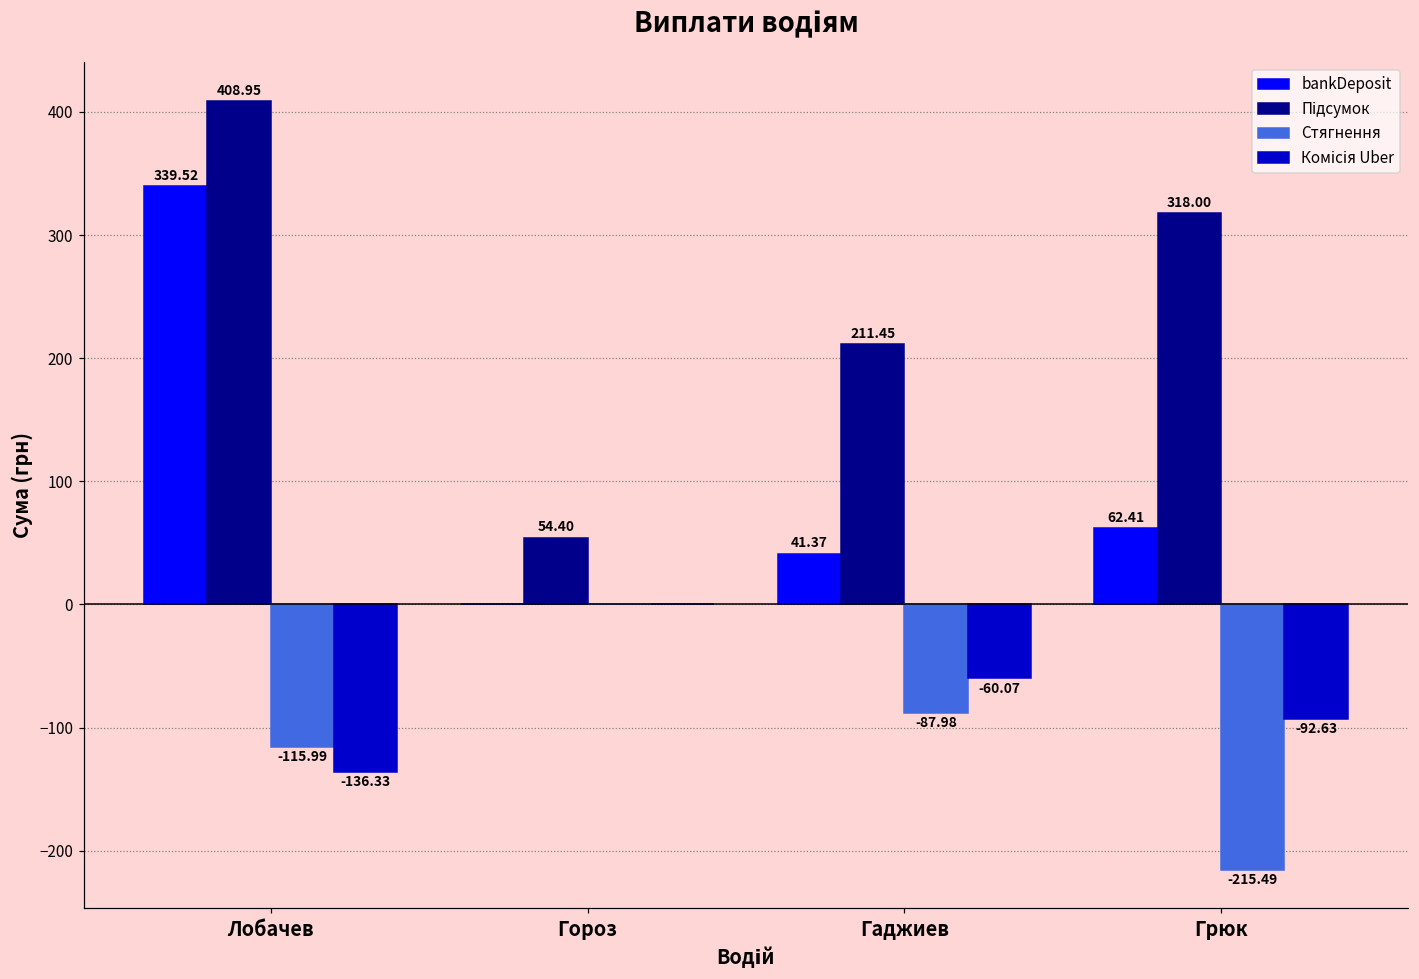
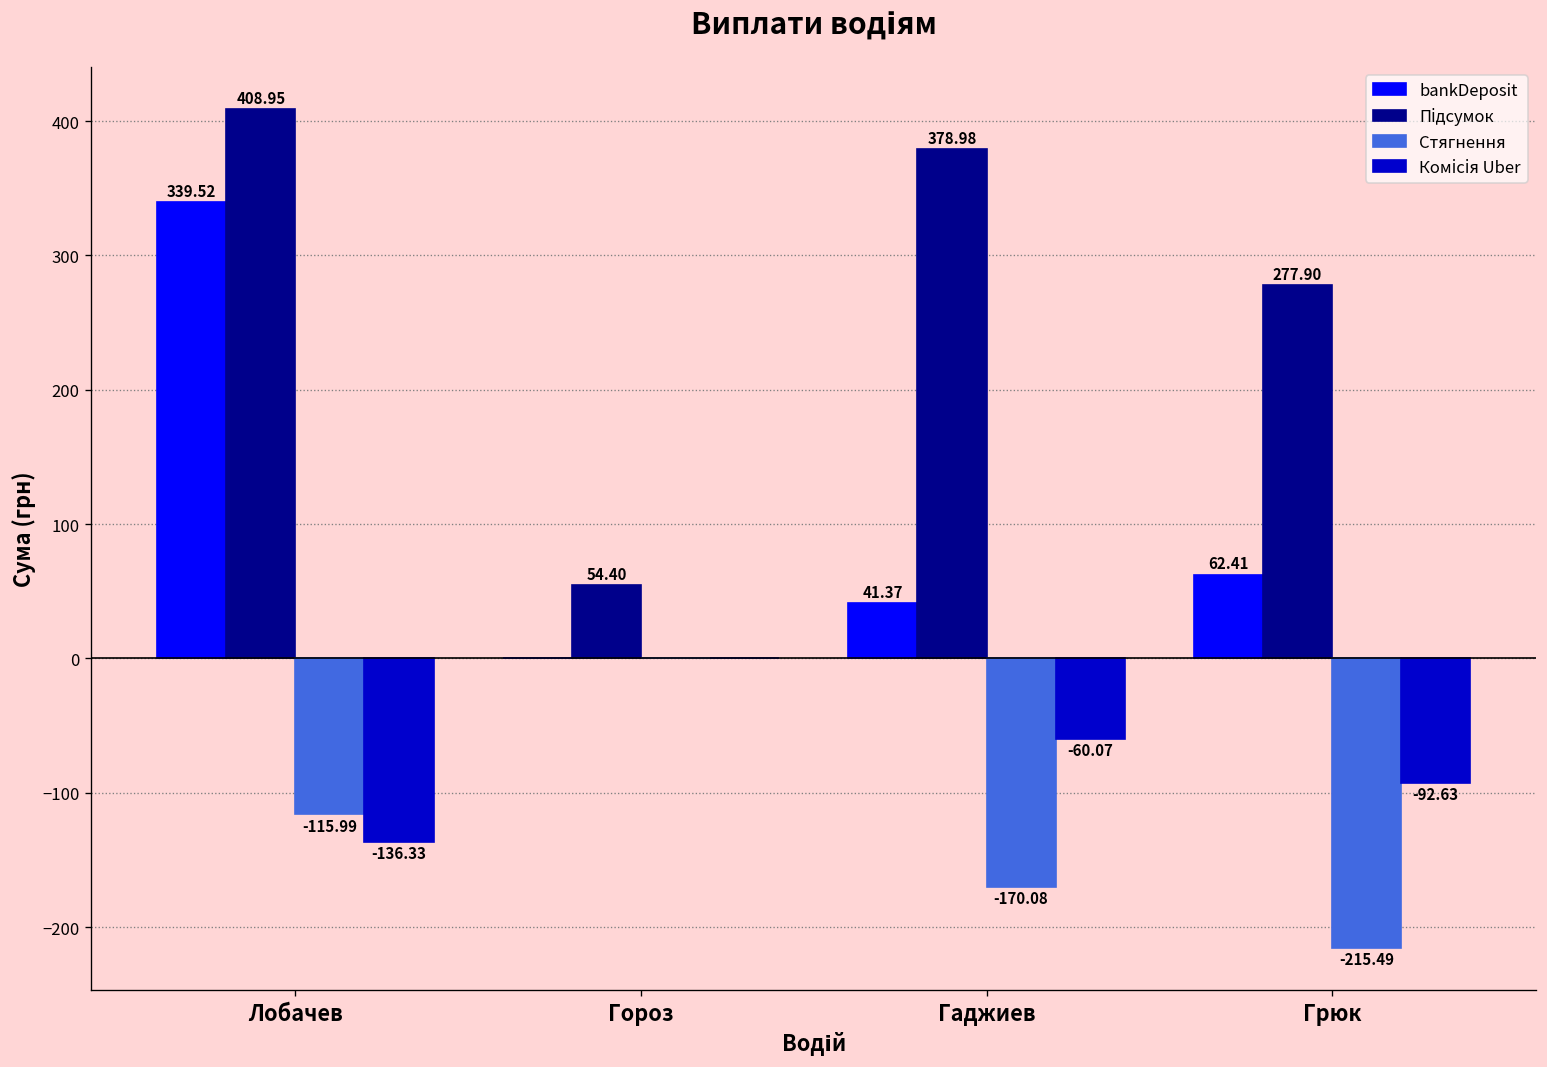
Підсумок, Гаджиев: 211.45 -> 378.98
Стягнення, Гаджиев: -87.98 -> -170.08
Підсумок, Грюк: 318.00 -> 277.90
